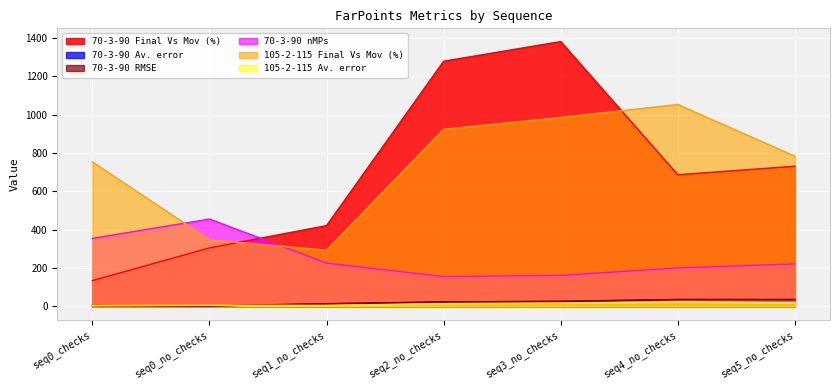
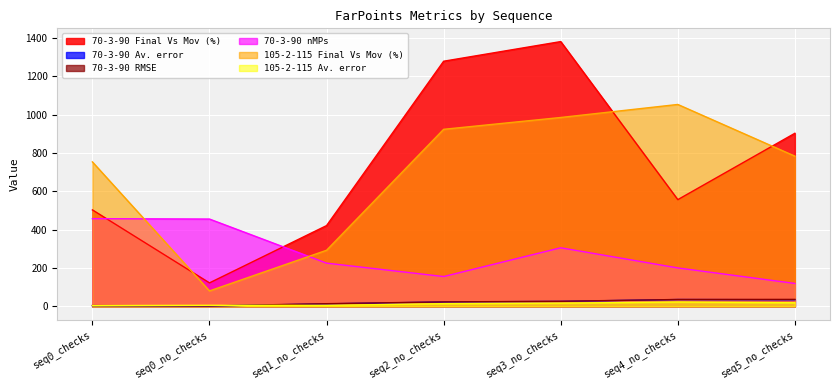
70-3-90 Final Vs Mov (%), seq0_checks: 130 -> 500
70-3-90 nMPs, seq0_checks: 360 -> 460
70-3-90 Final Vs Mov (%), seq0_no_checks: 310 -> 120
105-2-115 Final Vs Mov (%), seq0_no_checks: 350 -> 80
70-3-90 nMPs, seq3_no_checks: 160 -> 310
70-3-90 Final Vs Mov (%), seq4_no_checks: 690 -> 560
70-3-90 Final Vs Mov (%), seq5_no_checks: 730 -> 900
70-3-90 nMPs, seq5_no_checks: 220 -> 120
